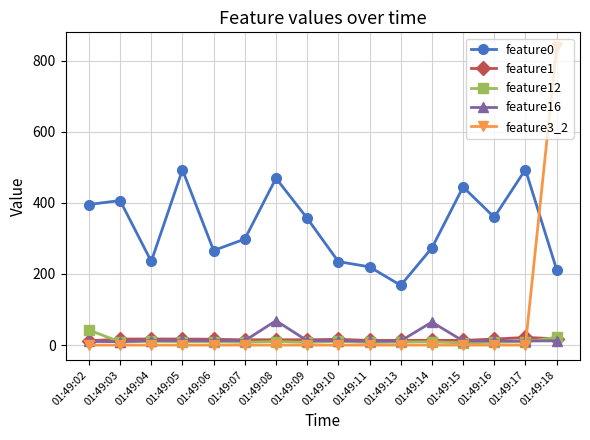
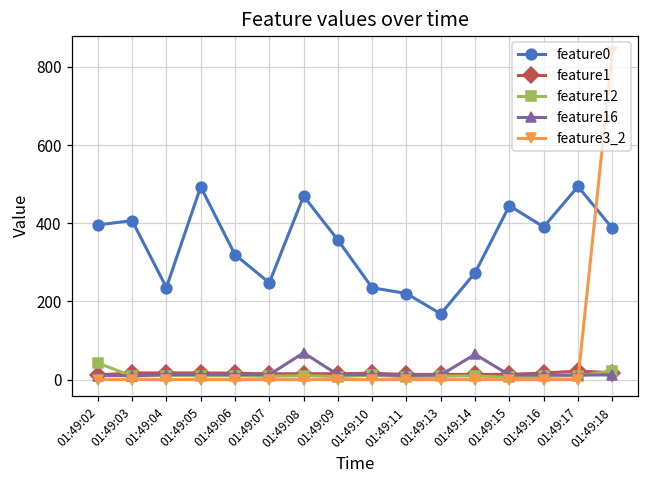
feature0, 01:49:06: 270 -> 320
feature0, 01:49:07: 300 -> 250
feature0, 01:49:16: 360 -> 390
feature0, 01:49:18: 210 -> 390
